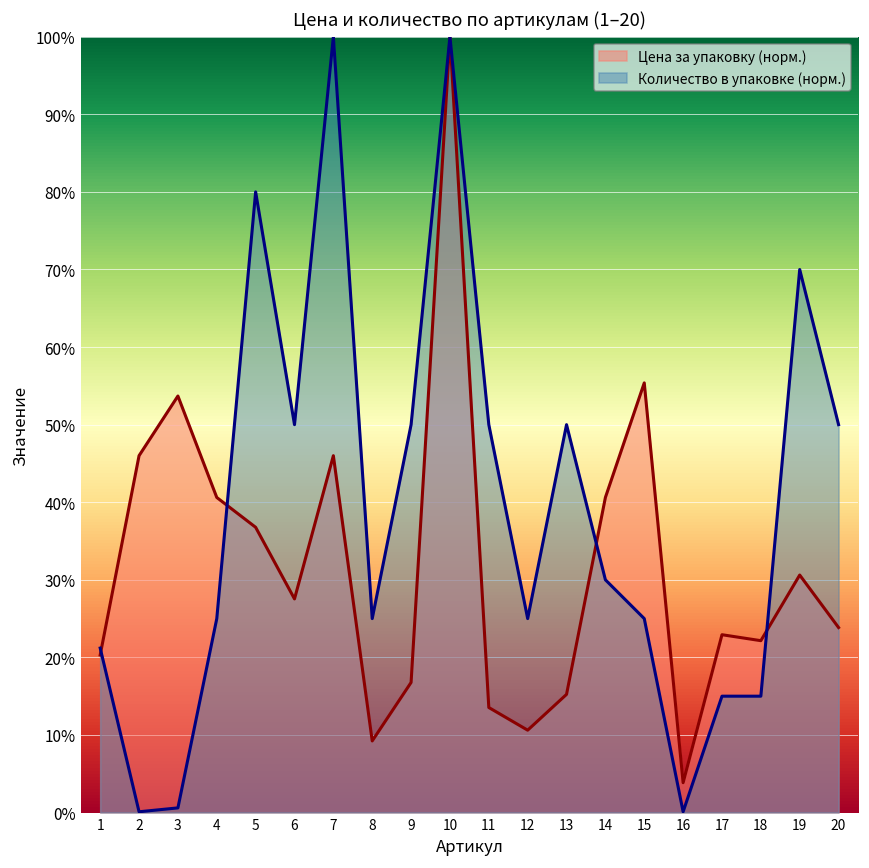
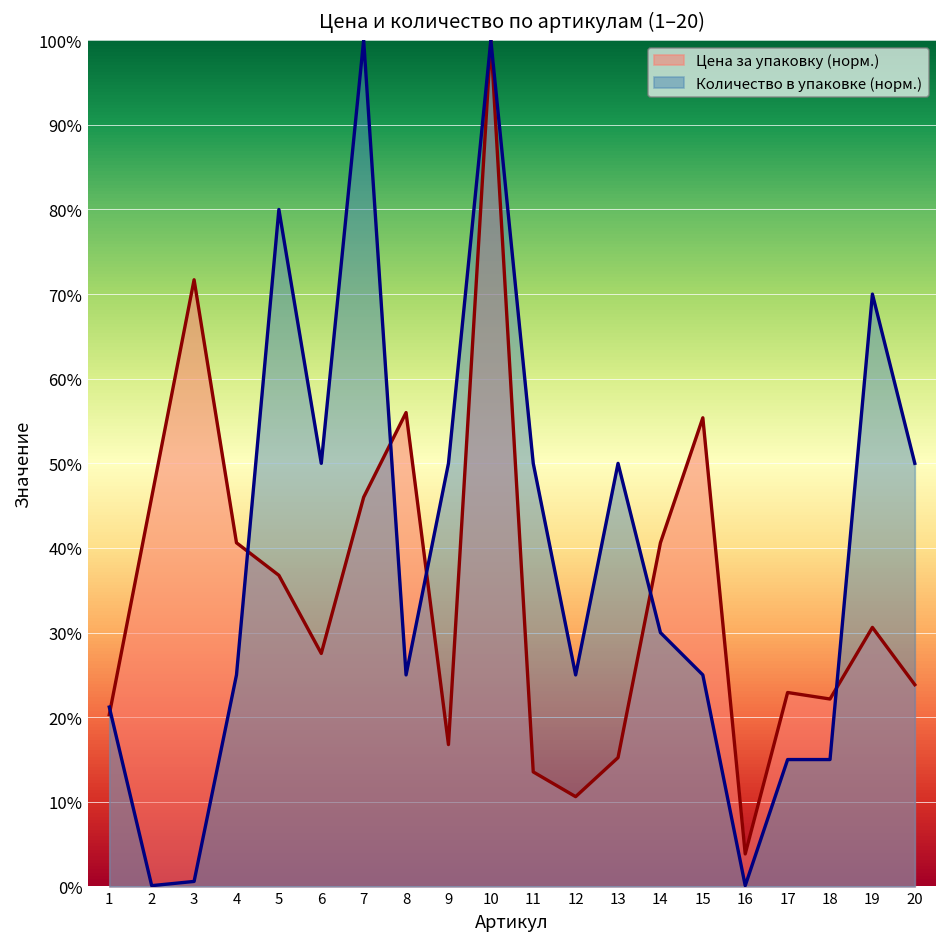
Цена за упаковку (норм.), 3: 54% -> 72%
Цена за упаковку (норм.), 8: 9% -> 56%
